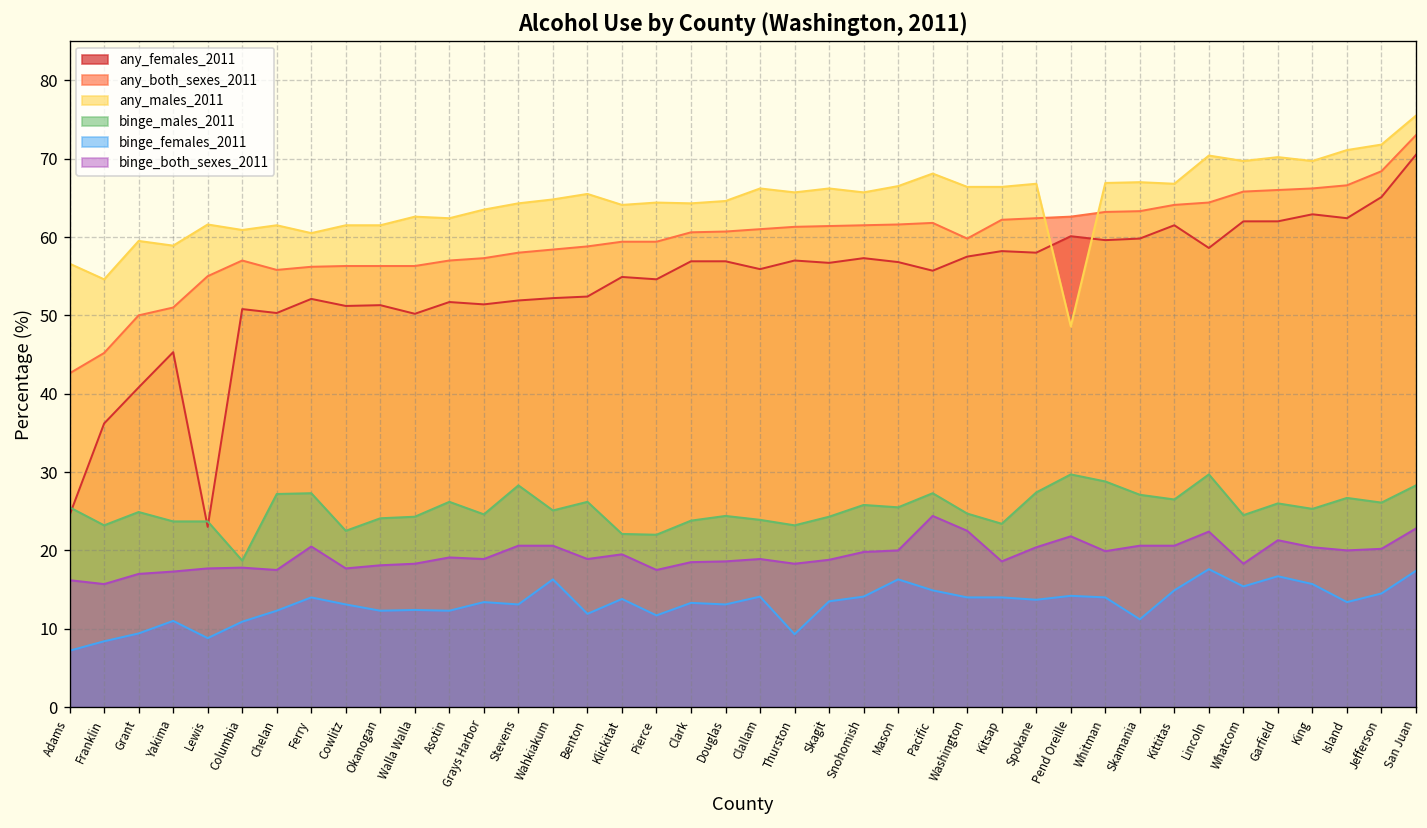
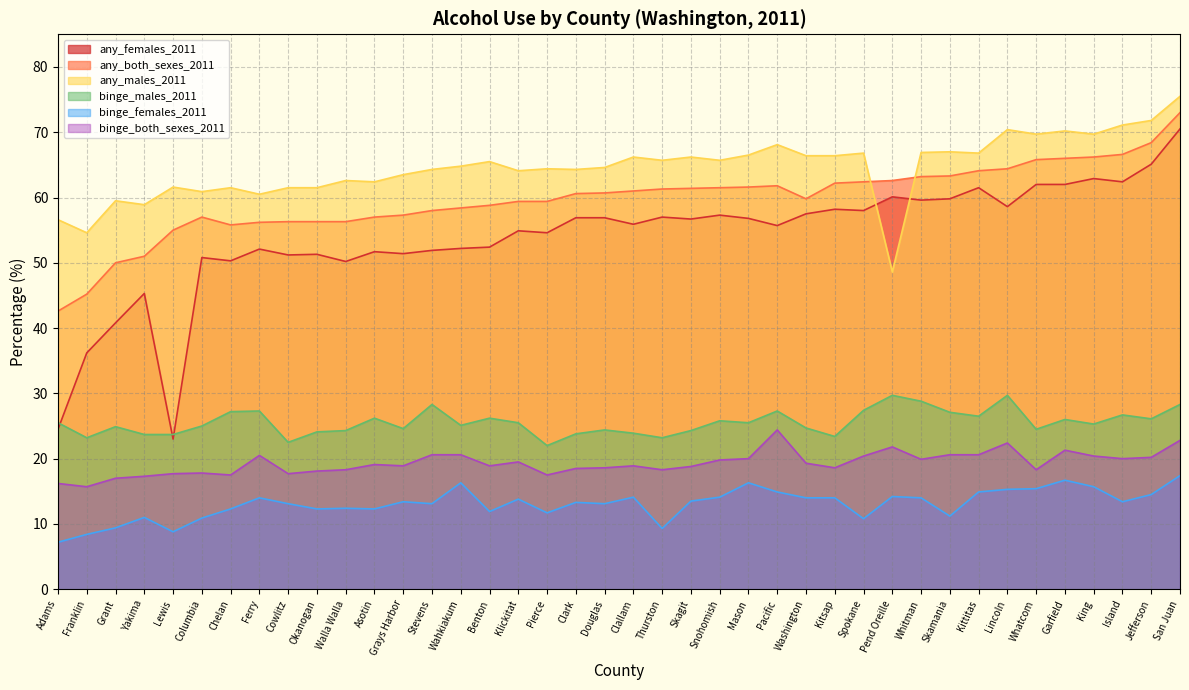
binge_males_2011, Columbia: 19 -> 25
binge_males_2011, Klickitat: 22 -> 26
binge_both_sexes_2011, Washington: 23 -> 19
binge_females_2011, Spokane: 14 -> 11
binge_females_2011, Lincoln: 18 -> 15
